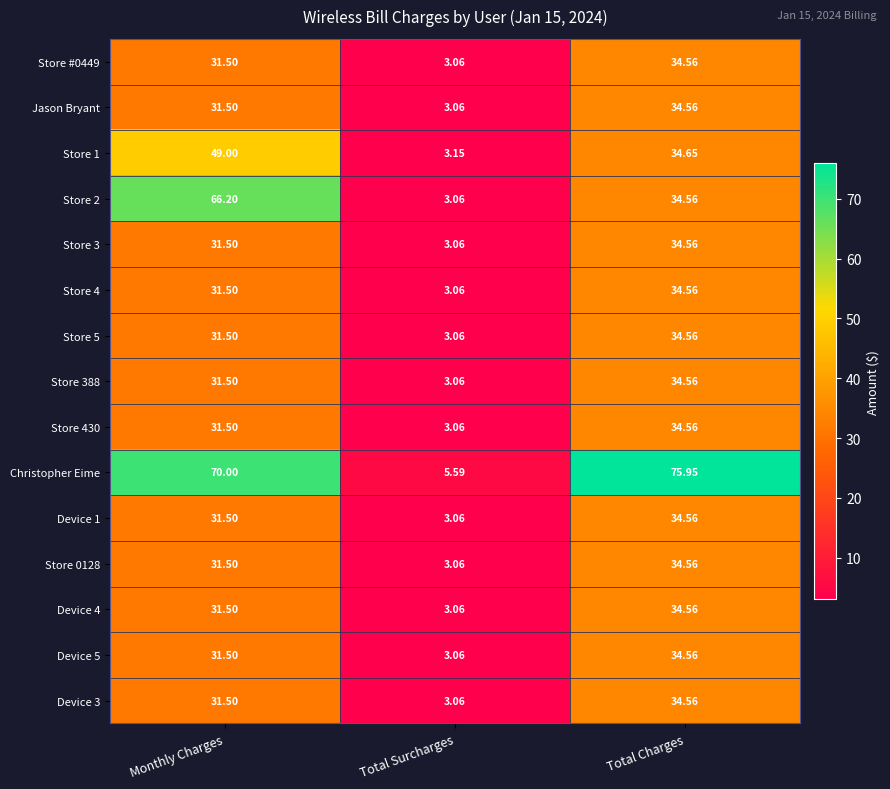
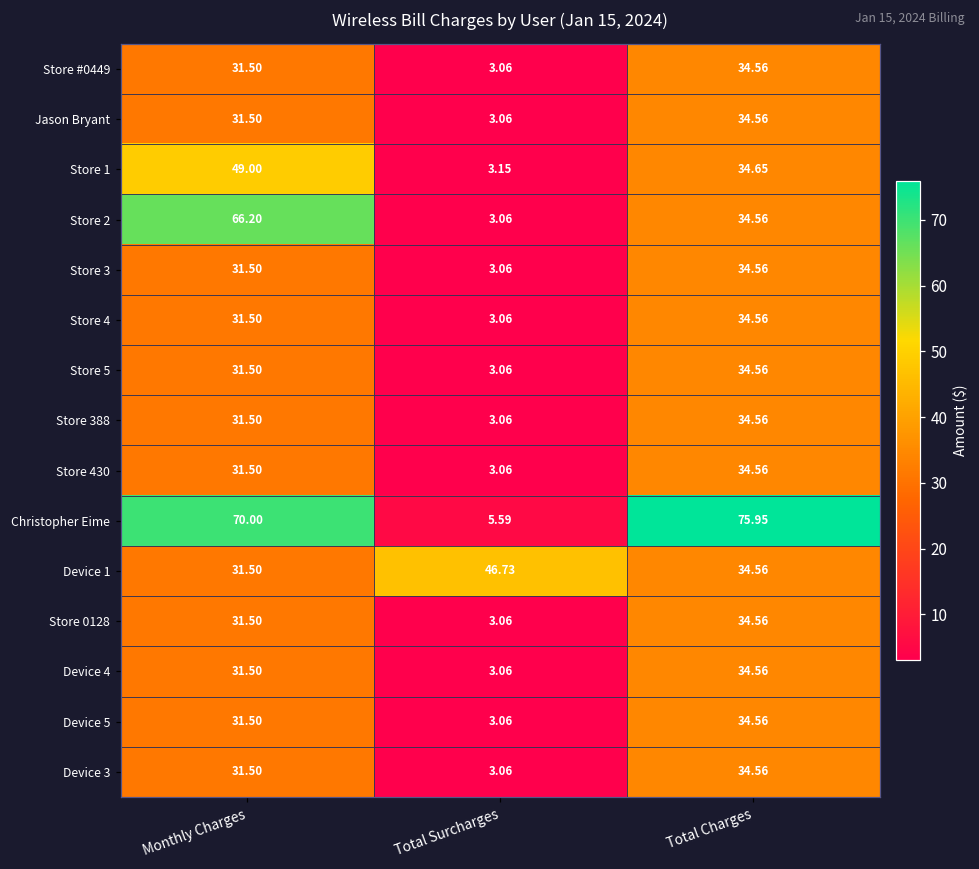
Device 1, Total Surcharges: 3.06 -> 46.73
